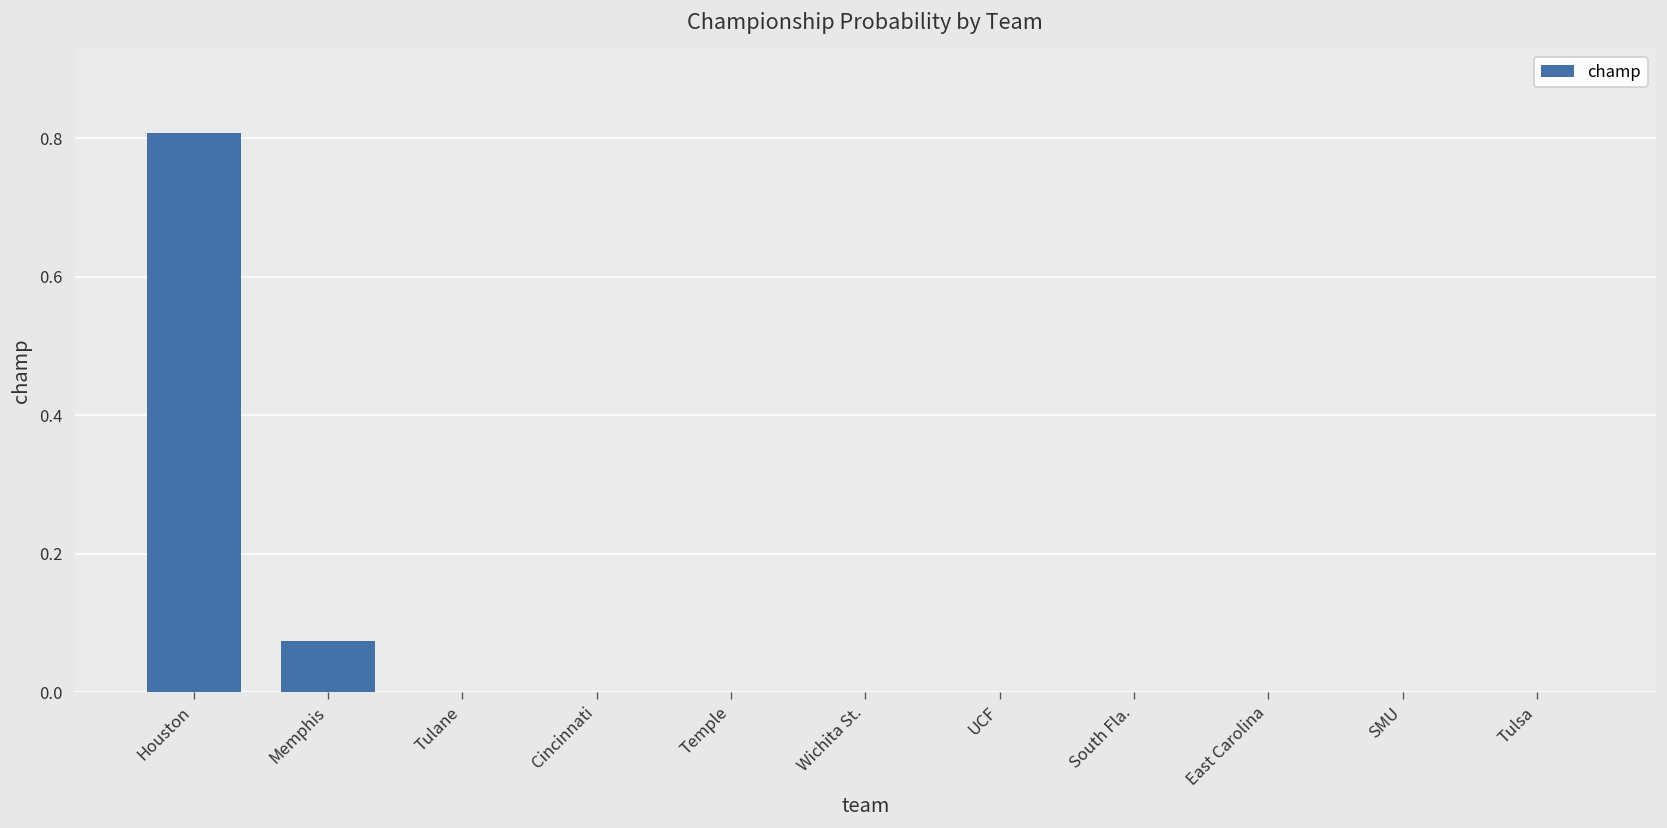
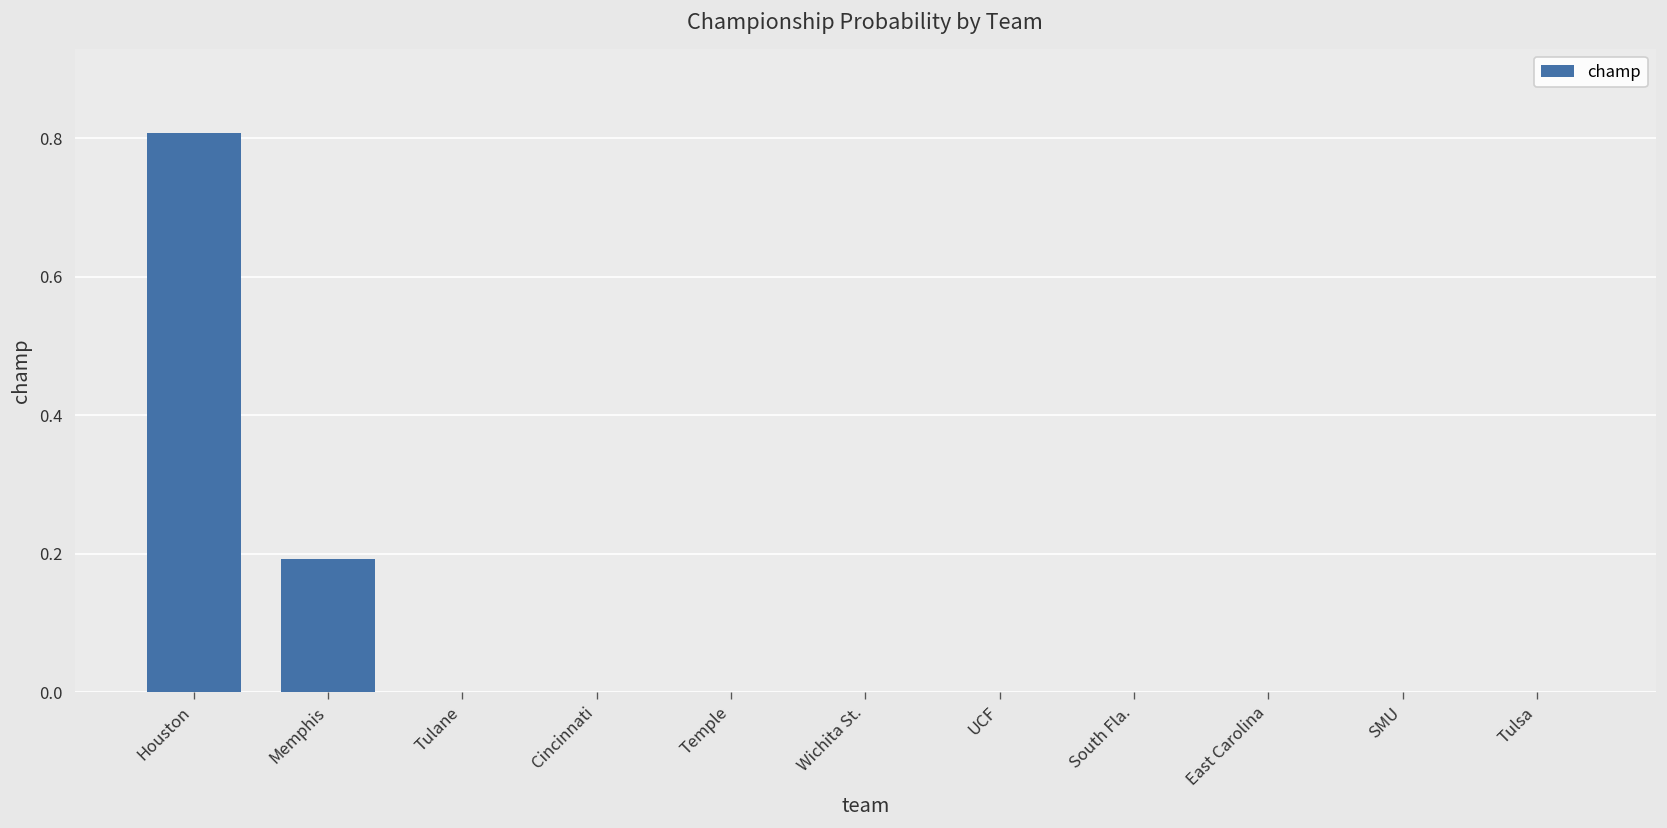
Memphis: 0.07 -> 0.19
